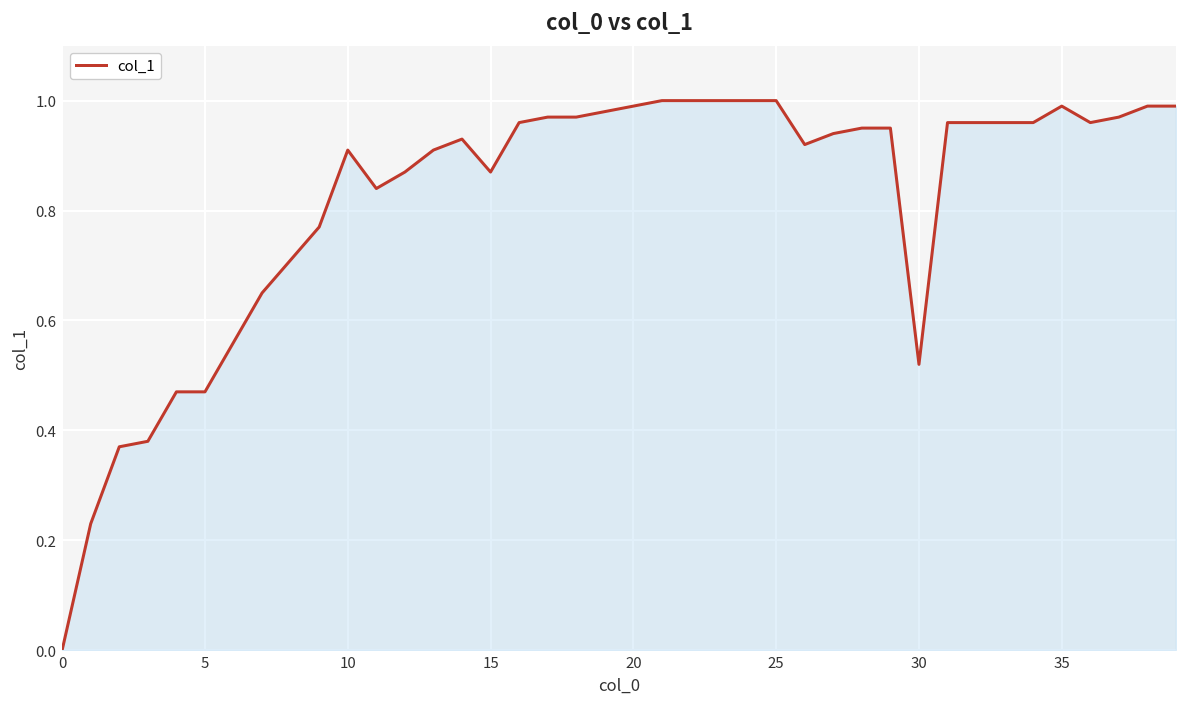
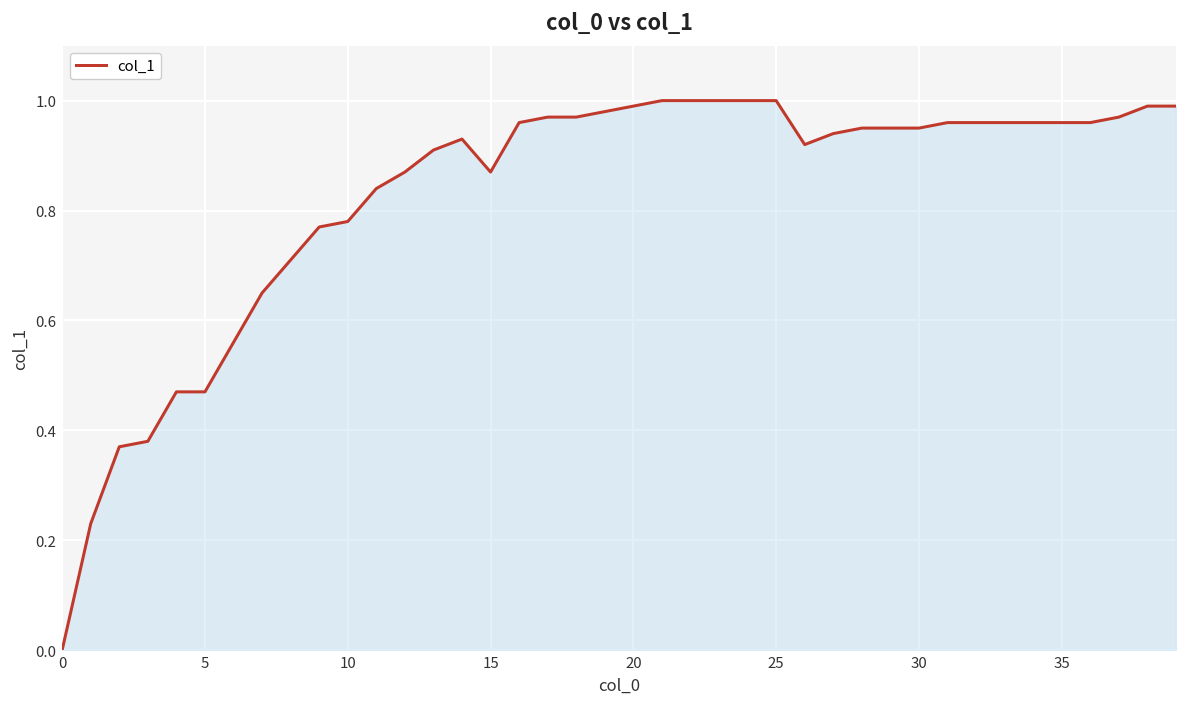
10: 0.91 -> 0.78
30: 0.52 -> 0.95
35: 0.99 -> 0.96
